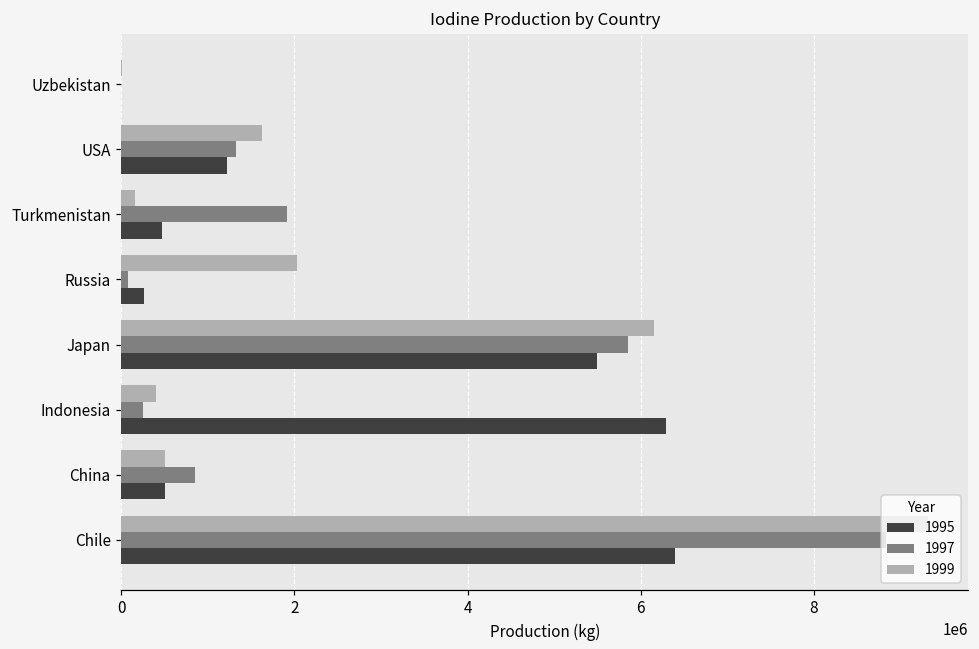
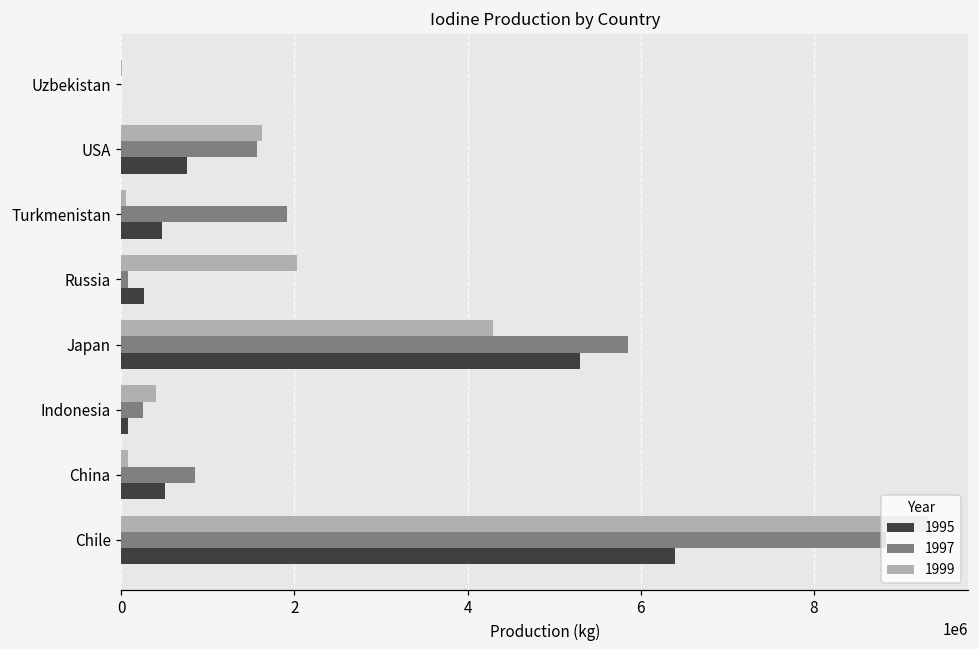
1997, USA: 1300000 -> 1600000
1995, USA: 1200000 -> 800000
1999, Turkmenistan: 200000 -> 100000
1999, Japan: 6200000 -> 4300000
1995, Japan: 5500000 -> 5300000
1995, Indonesia: 6300000 -> 100000
1999, China: 500000 -> 100000
